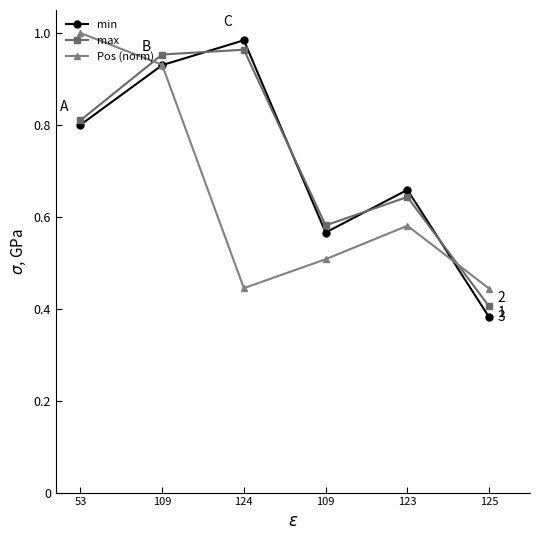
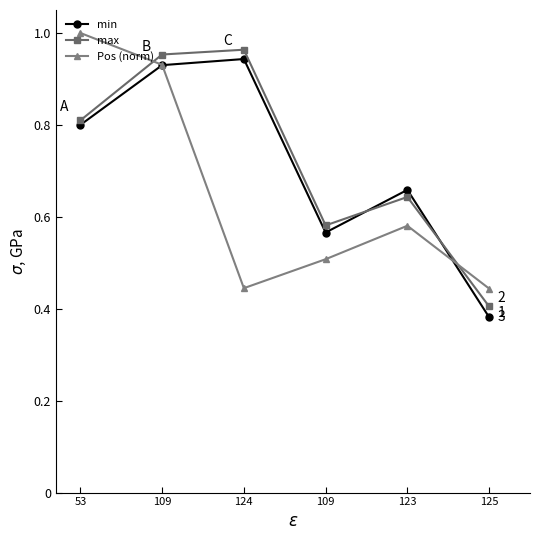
min, 124: 0.98 -> 0.94
